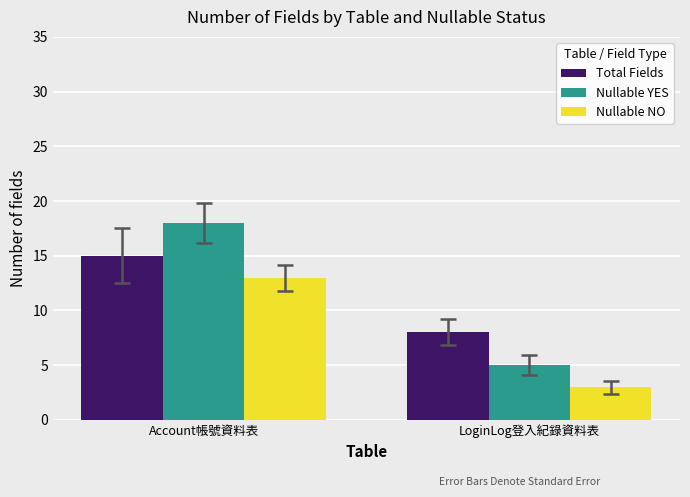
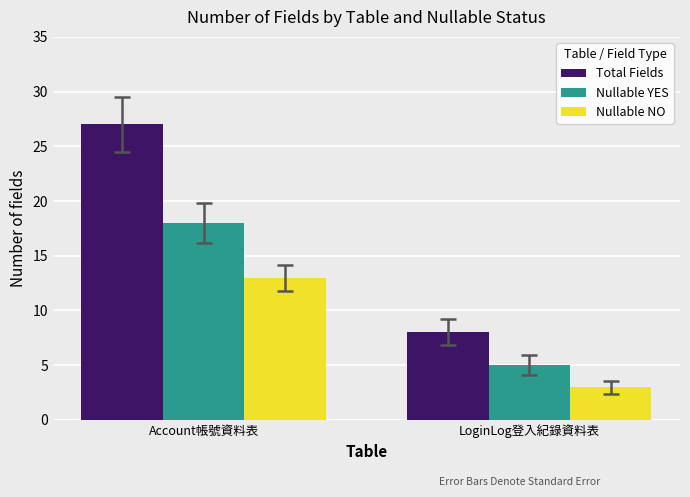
Total Fields, Account帳號資料表: 15 -> 27
